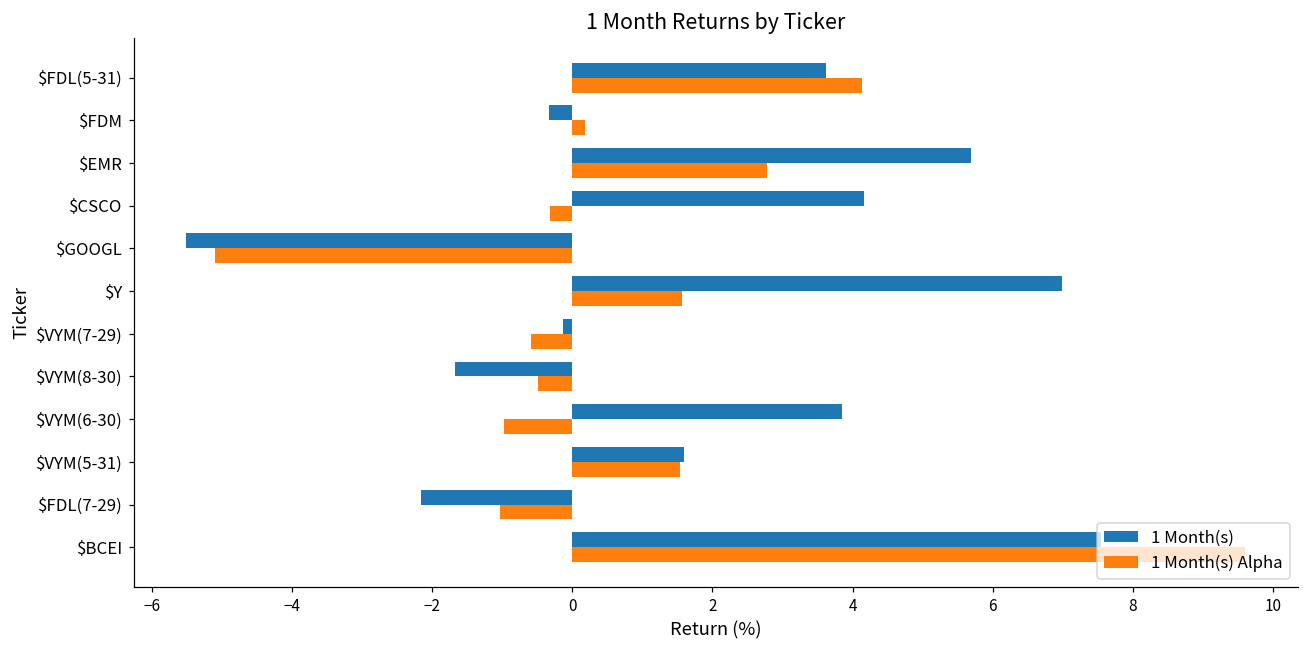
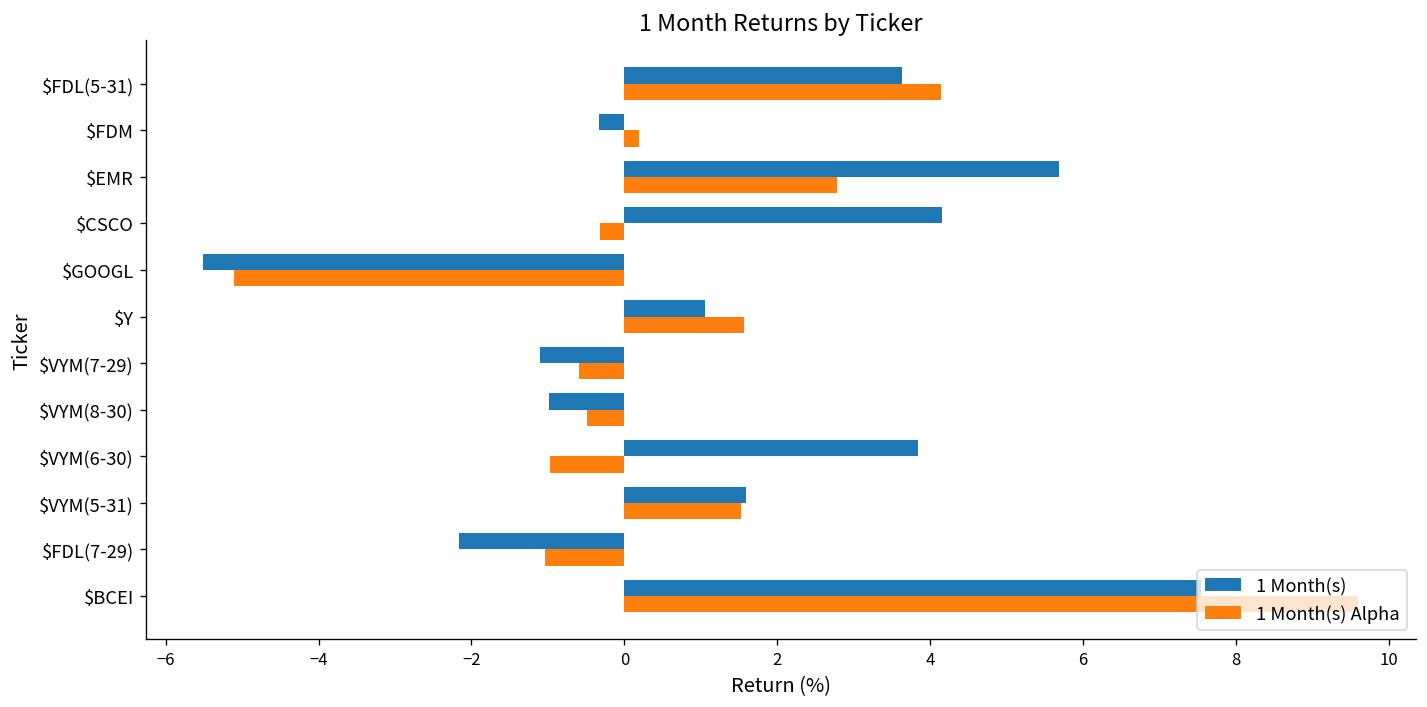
1 Month(s), $Y: 7.0 -> 1.0
1 Month(s), $VYM(7-29): -0.1 -> -1.1
1 Month(s), $VYM(8-30): -1.7 -> -1.0
